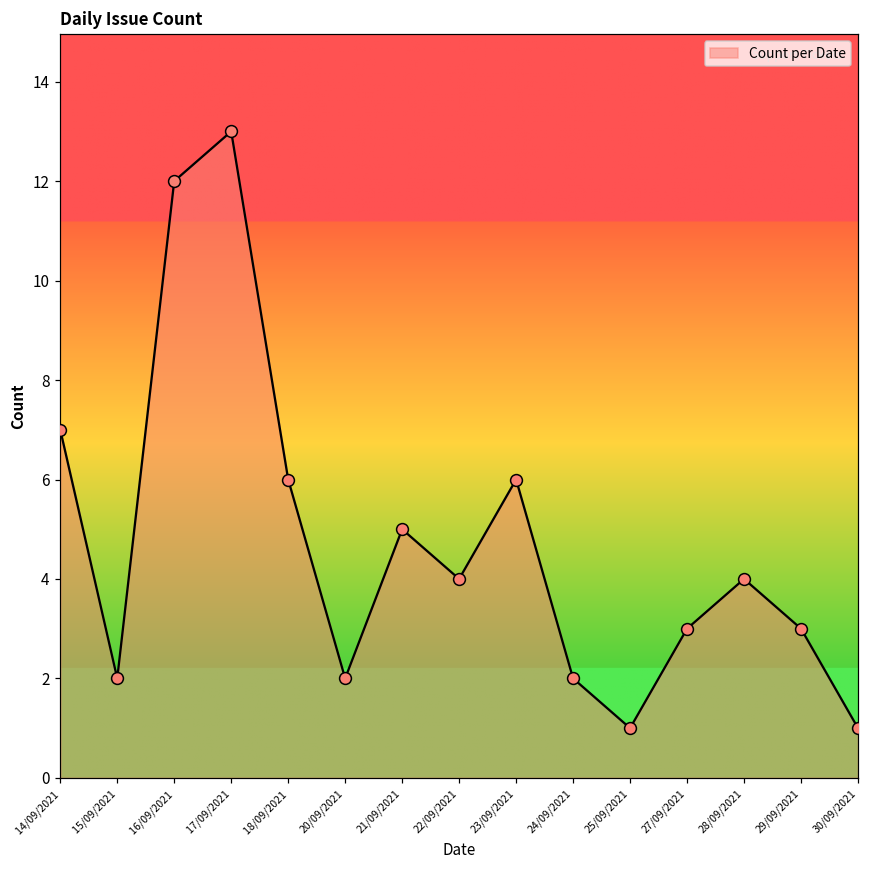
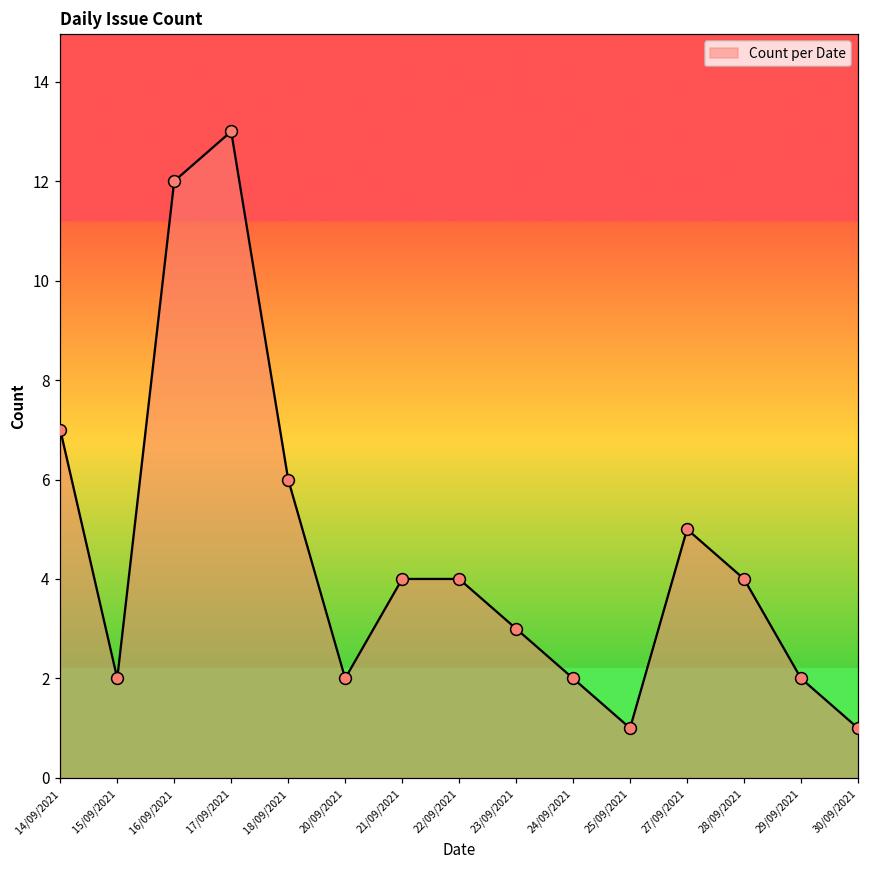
21/09/2021: 5 -> 4
23/09/2021: 6 -> 3
27/09/2021: 3 -> 5
29/09/2021: 3 -> 2
